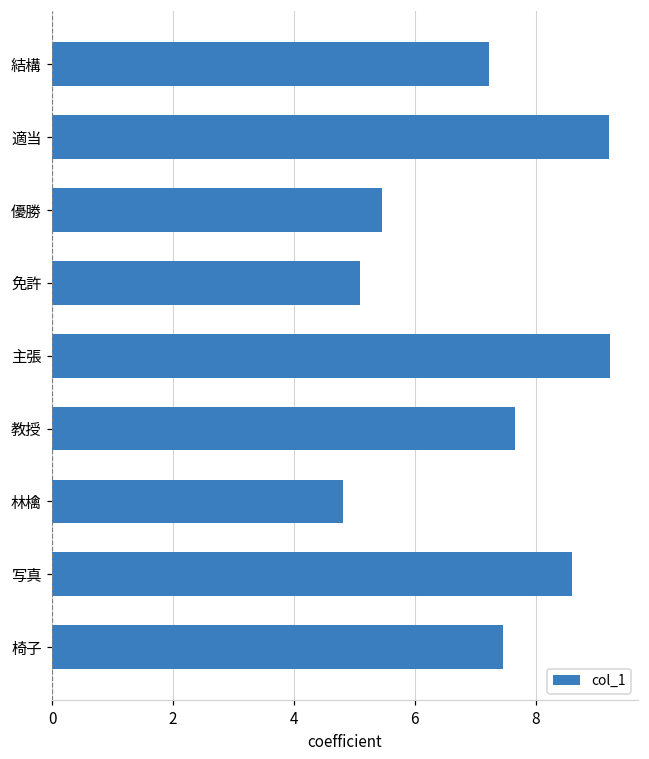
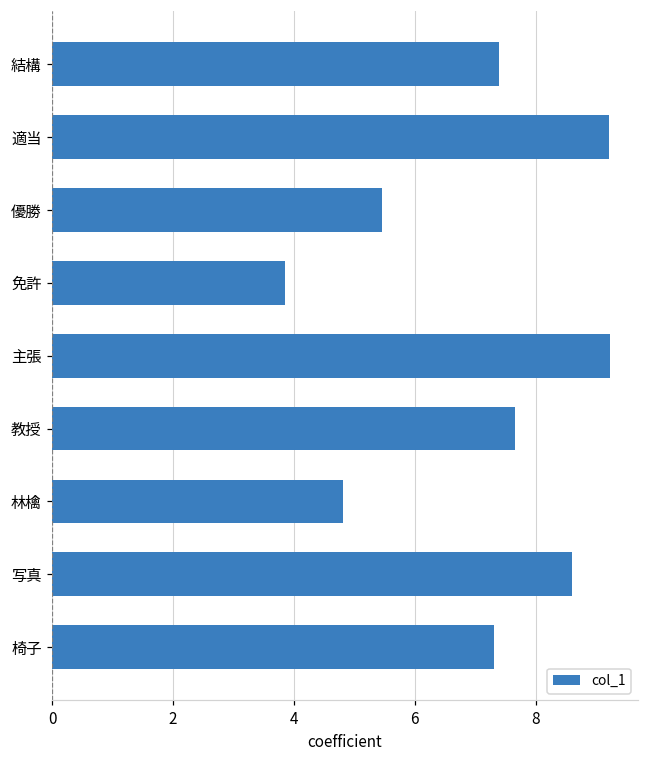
結構: 7.2 -> 7.4
免許: 5.1 -> 3.9
椅子: 7.5 -> 7.3
